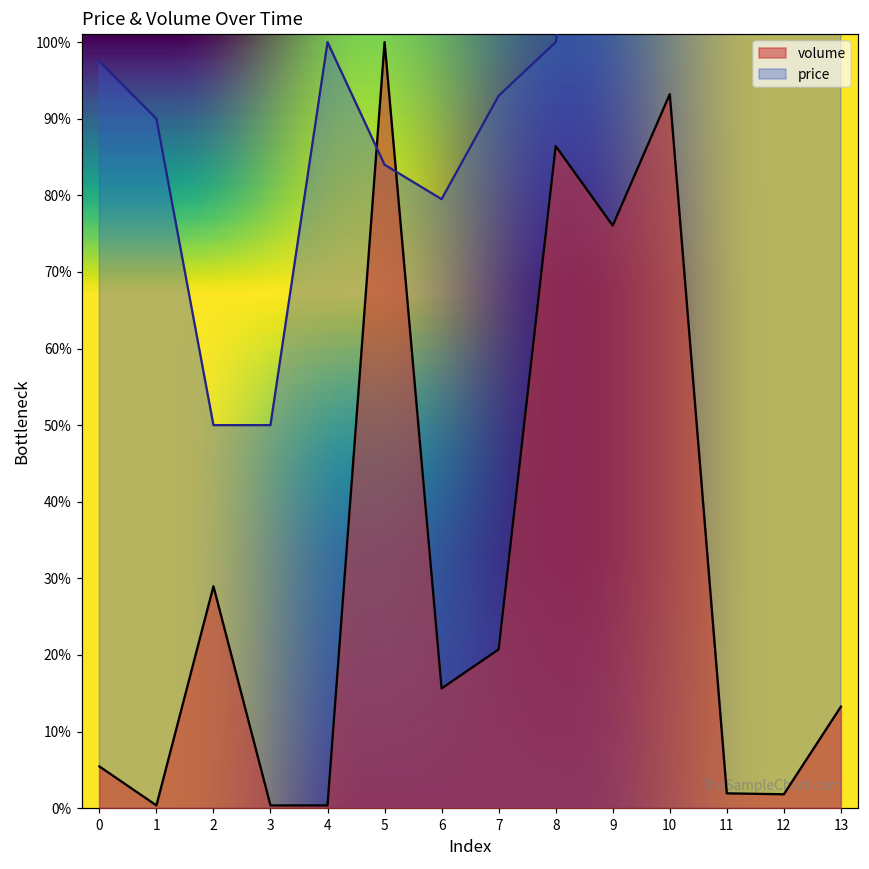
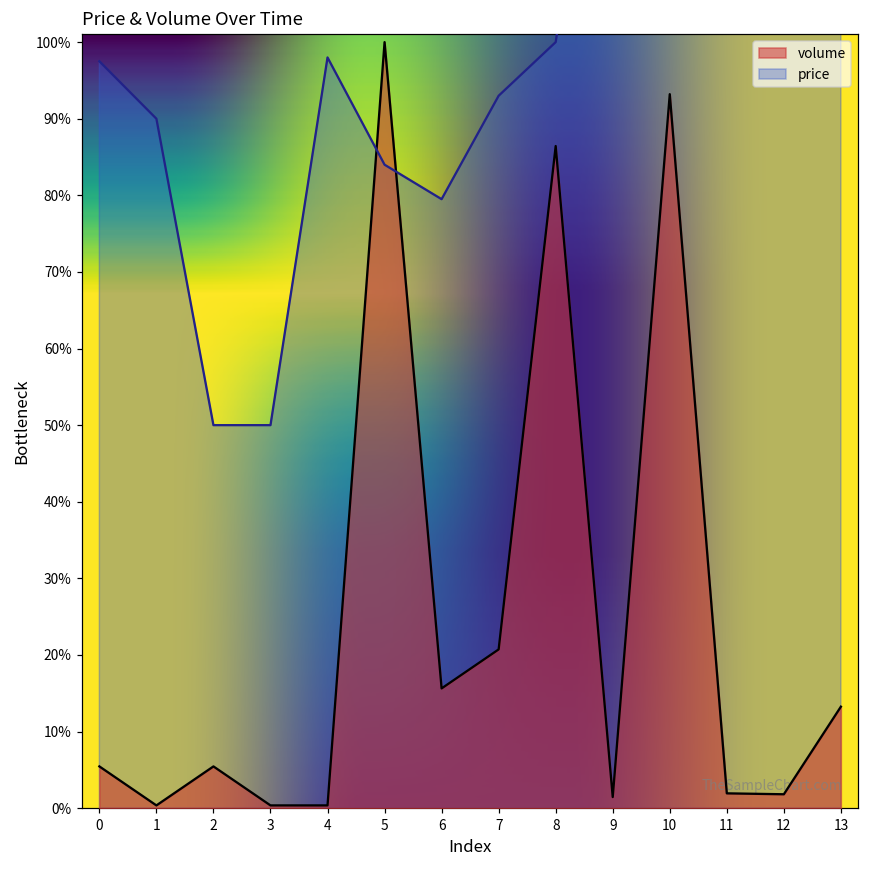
volume, 2: 29% -> 5%
price, 4: 100% -> 98%
volume, 9: 76% -> 1%
